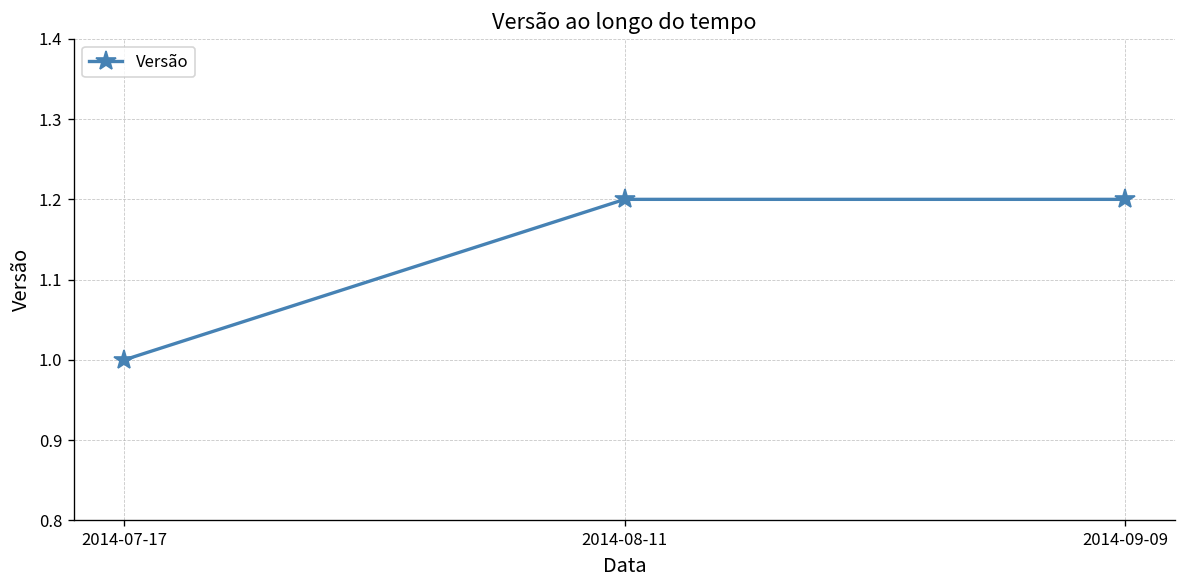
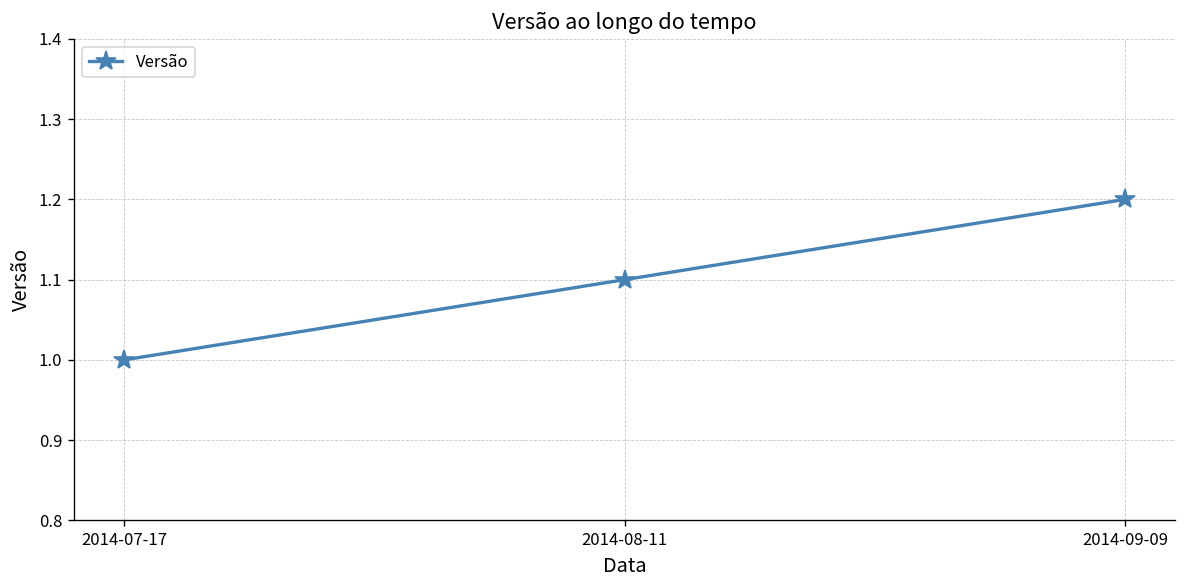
2014-08-11: 1.2 -> 1.1
